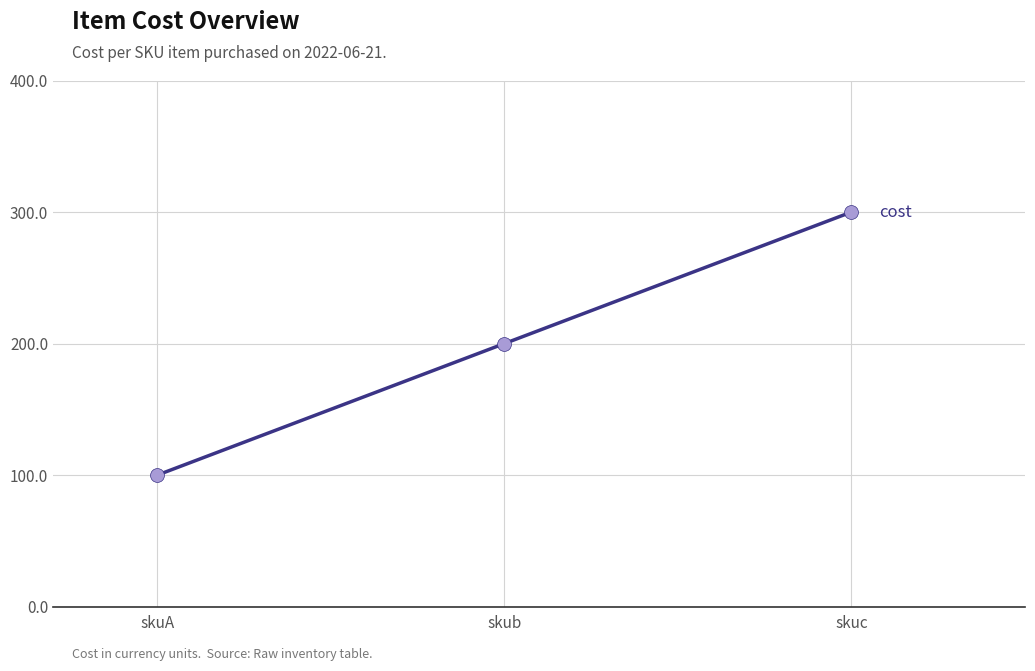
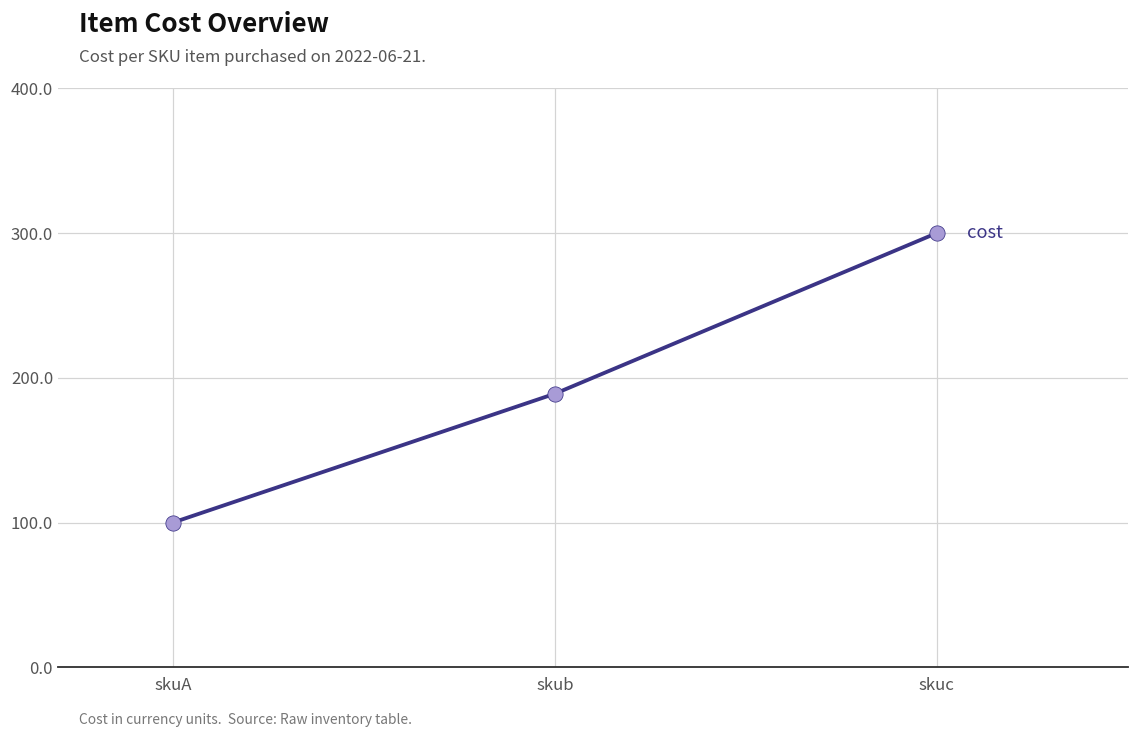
skub: 200 -> 189
